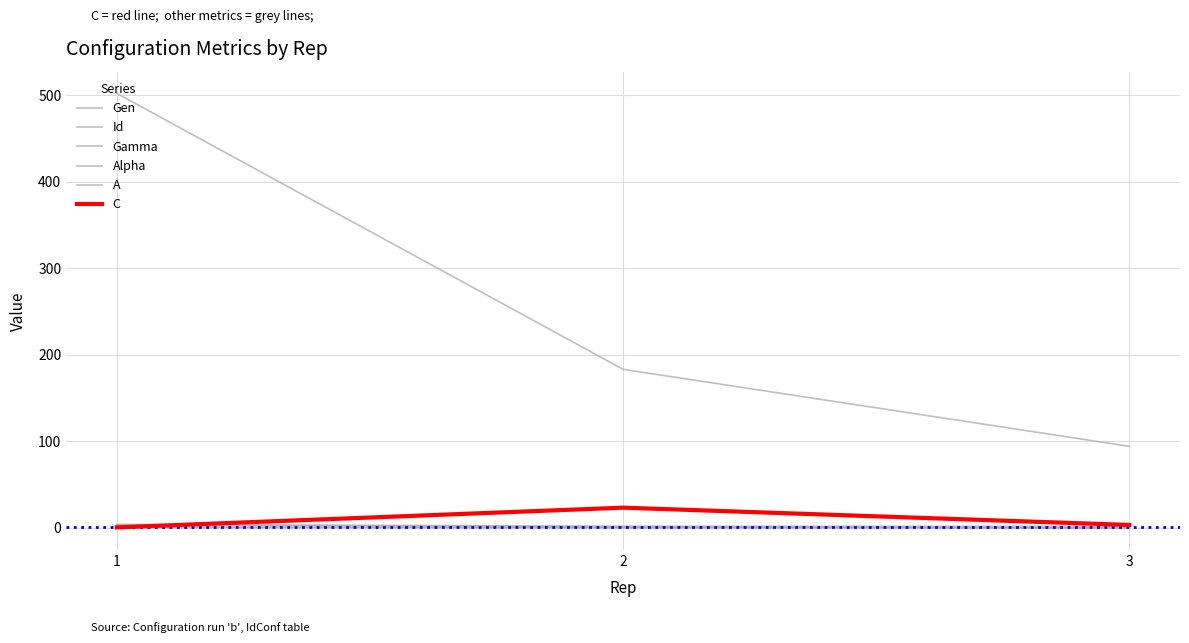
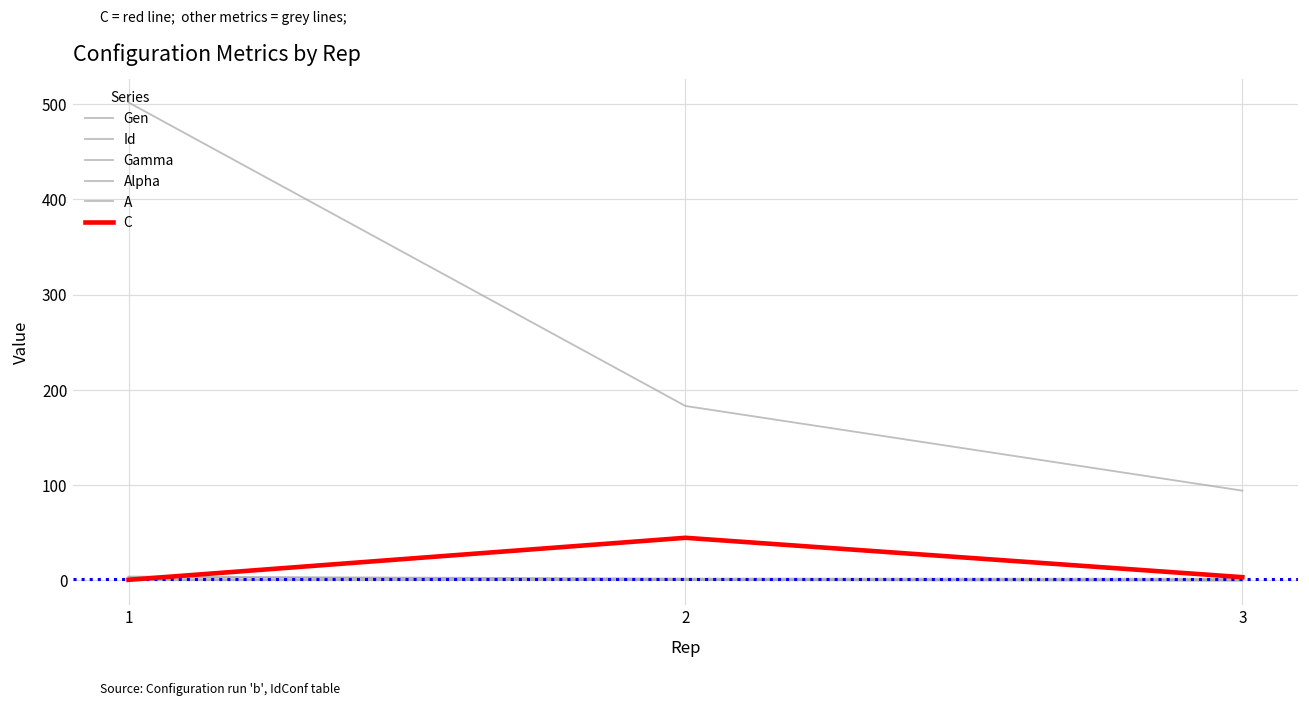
C, 2: 20 -> 40
